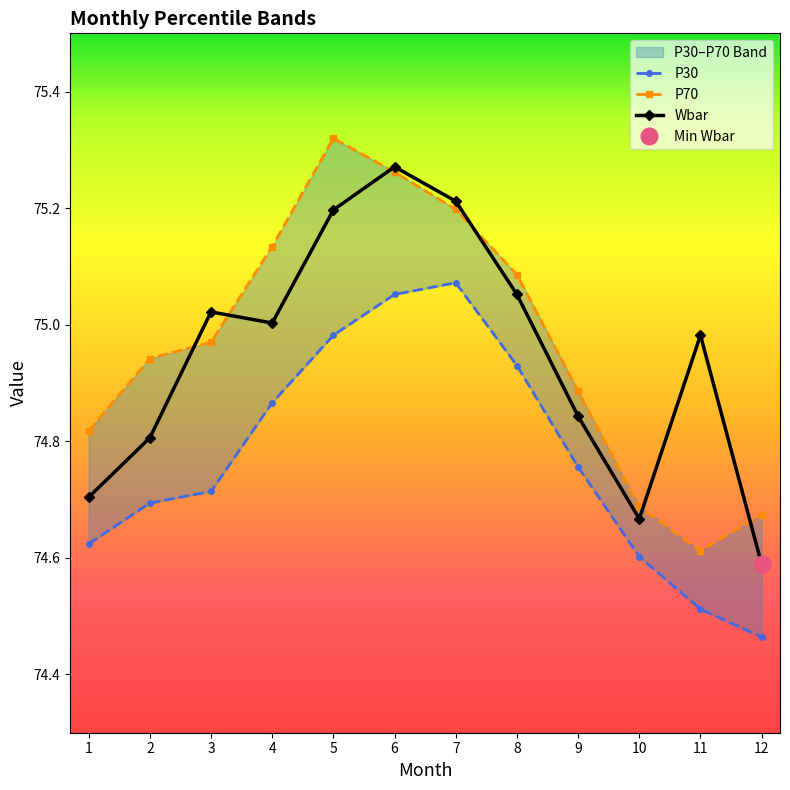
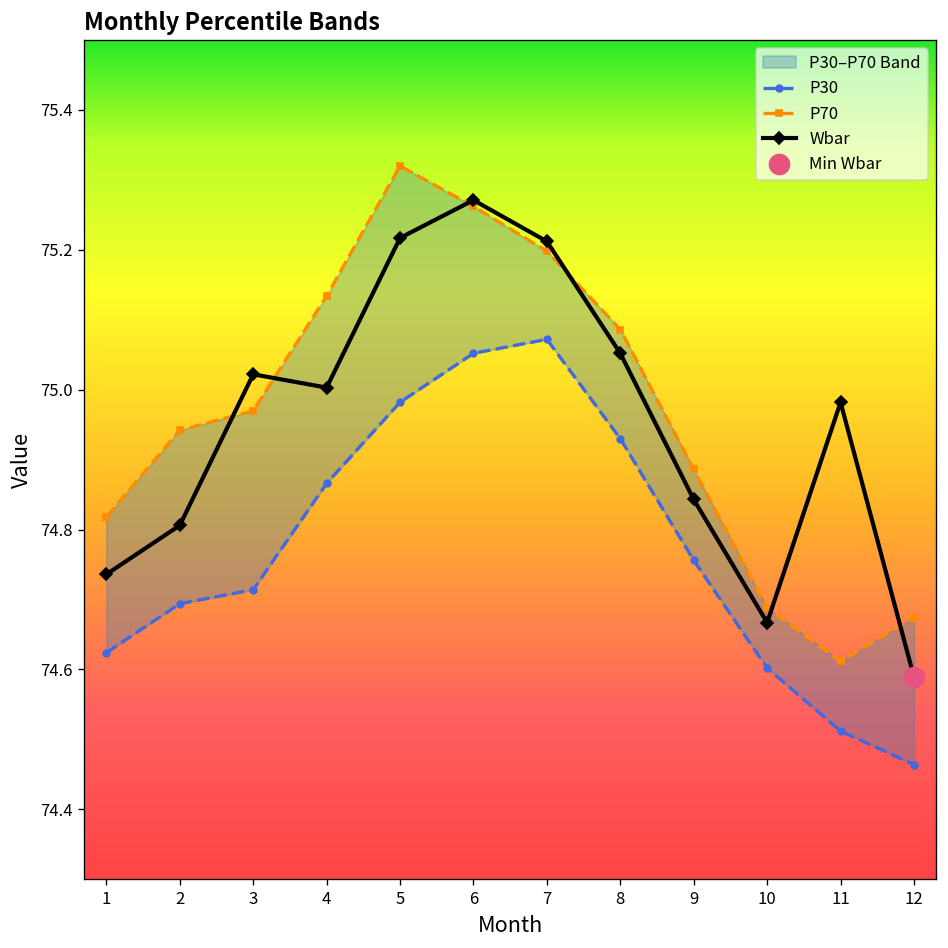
Wbar, 1: 74.70 -> 74.74
Wbar, 5: 75.20 -> 75.22
